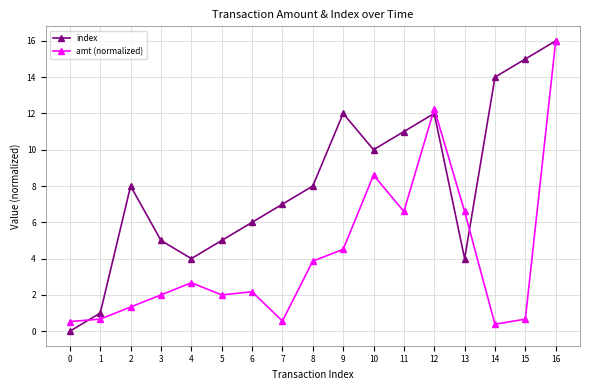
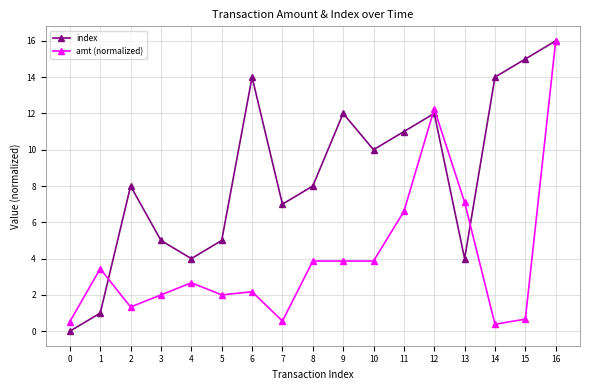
amt (normalized), 1: 0.7 -> 3.4
index, 6: 6 -> 14
amt (normalized), 9: 4.5 -> 3.9
amt (normalized), 10: 8.6 -> 3.9
amt (normalized), 13: 6.6 -> 7.1
